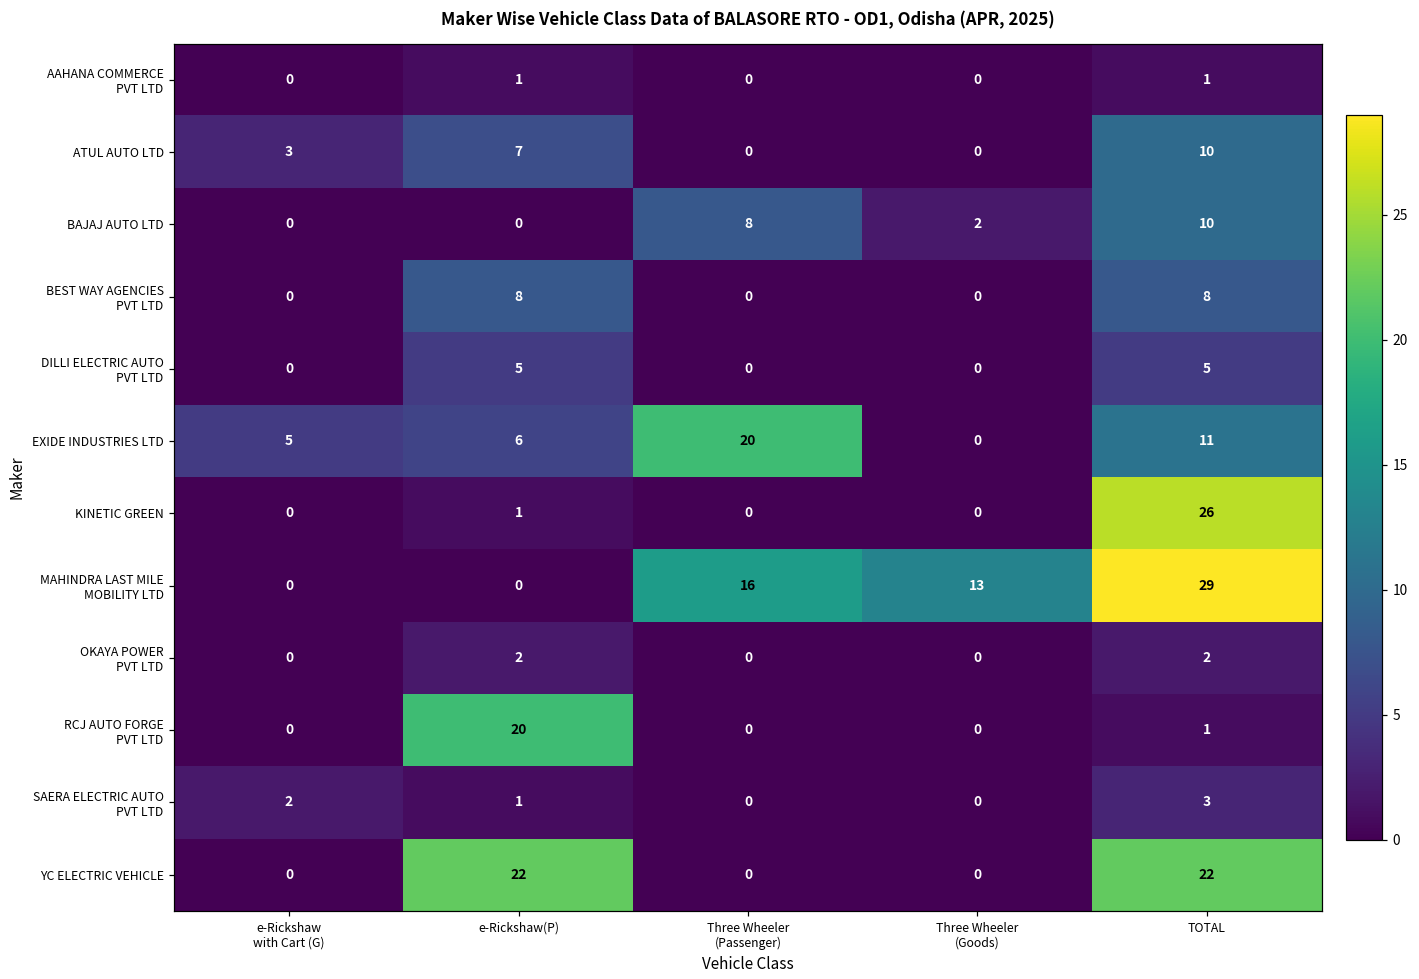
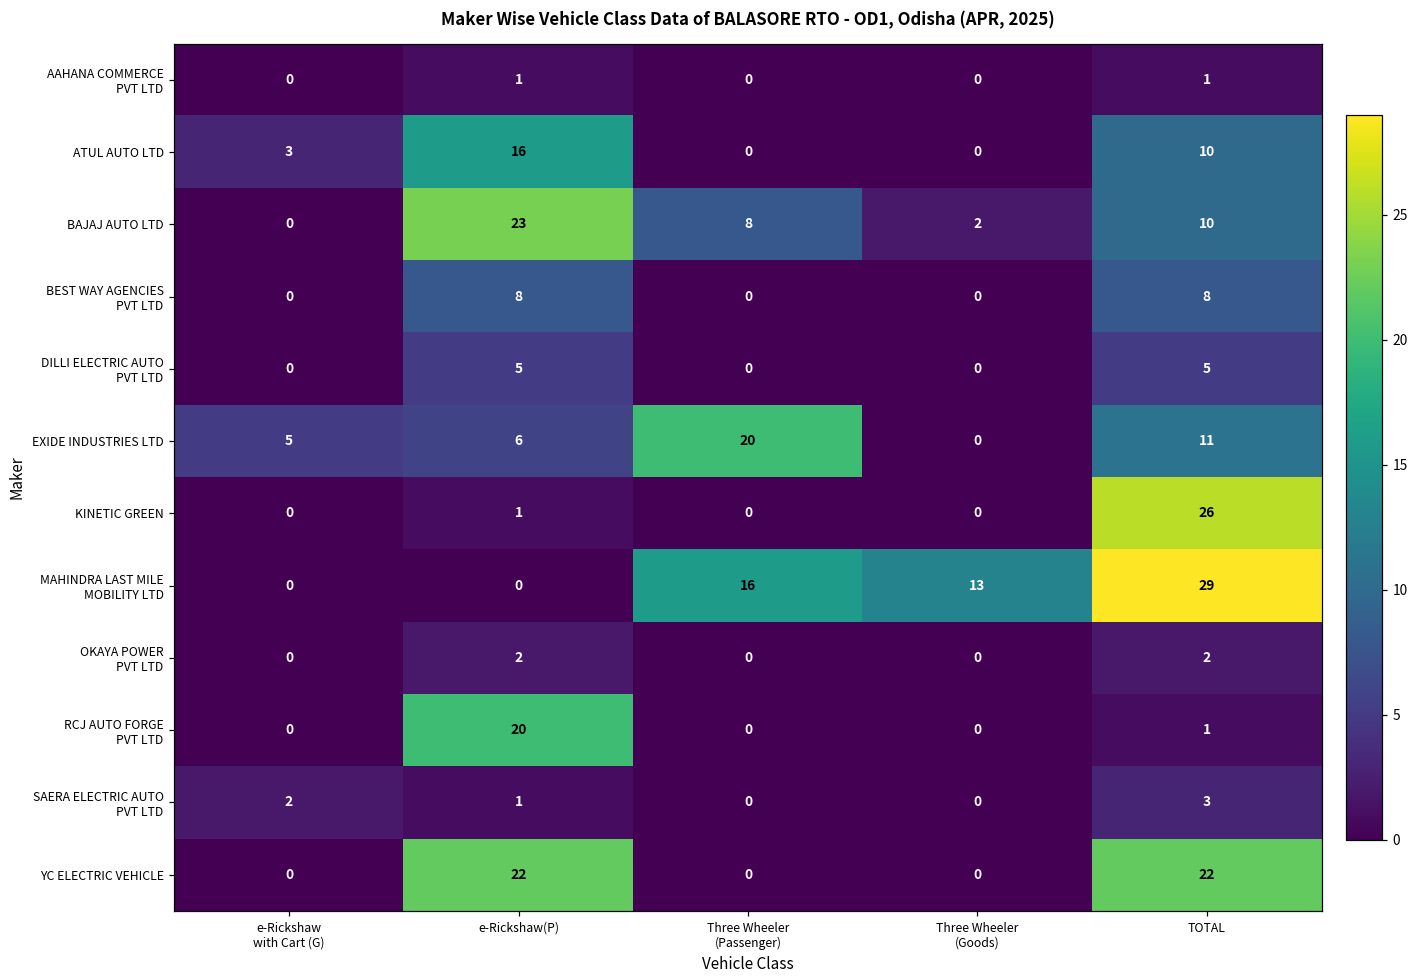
ATUL AUTO LTD, e-Rickshaw(P): 7 -> 16
BAJAJ AUTO LTD, e-Rickshaw(P): 0 -> 23
